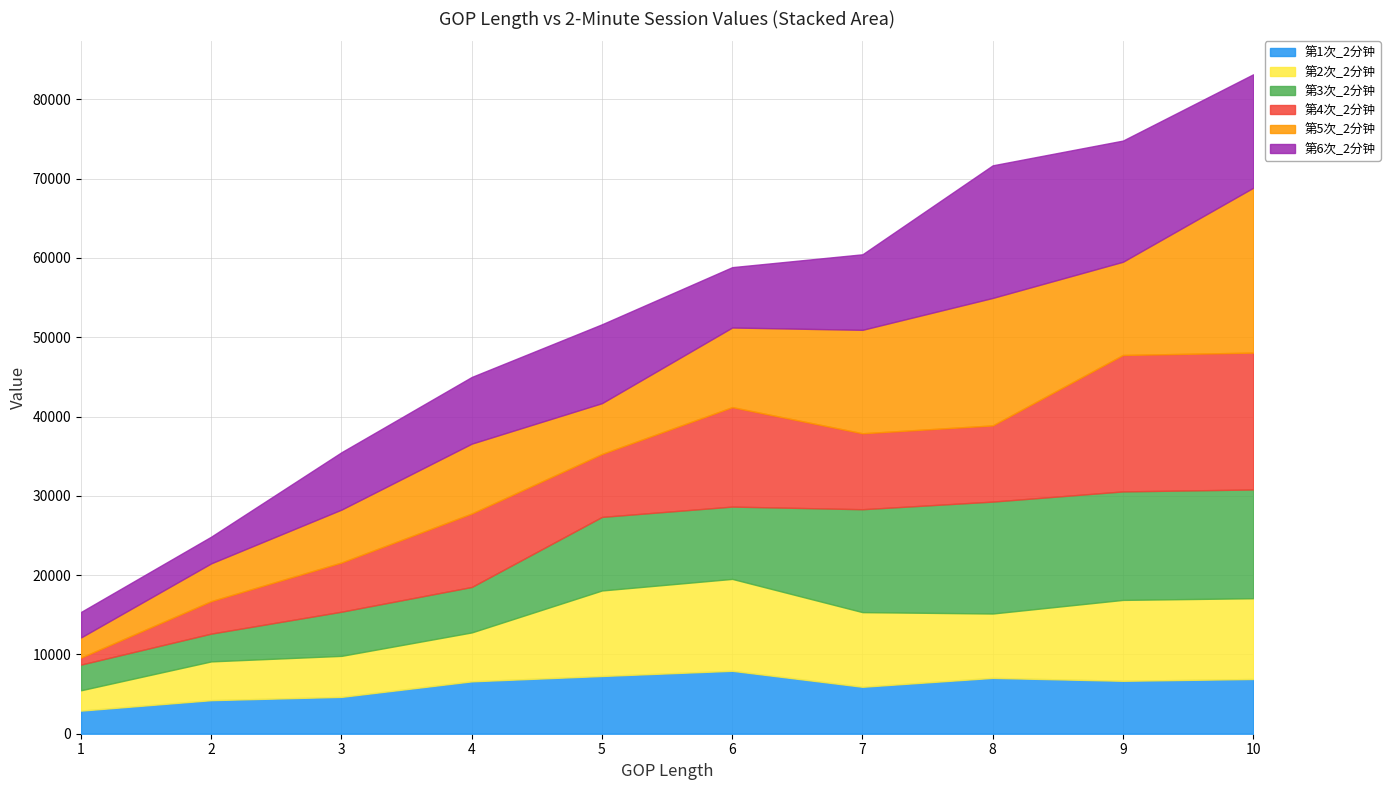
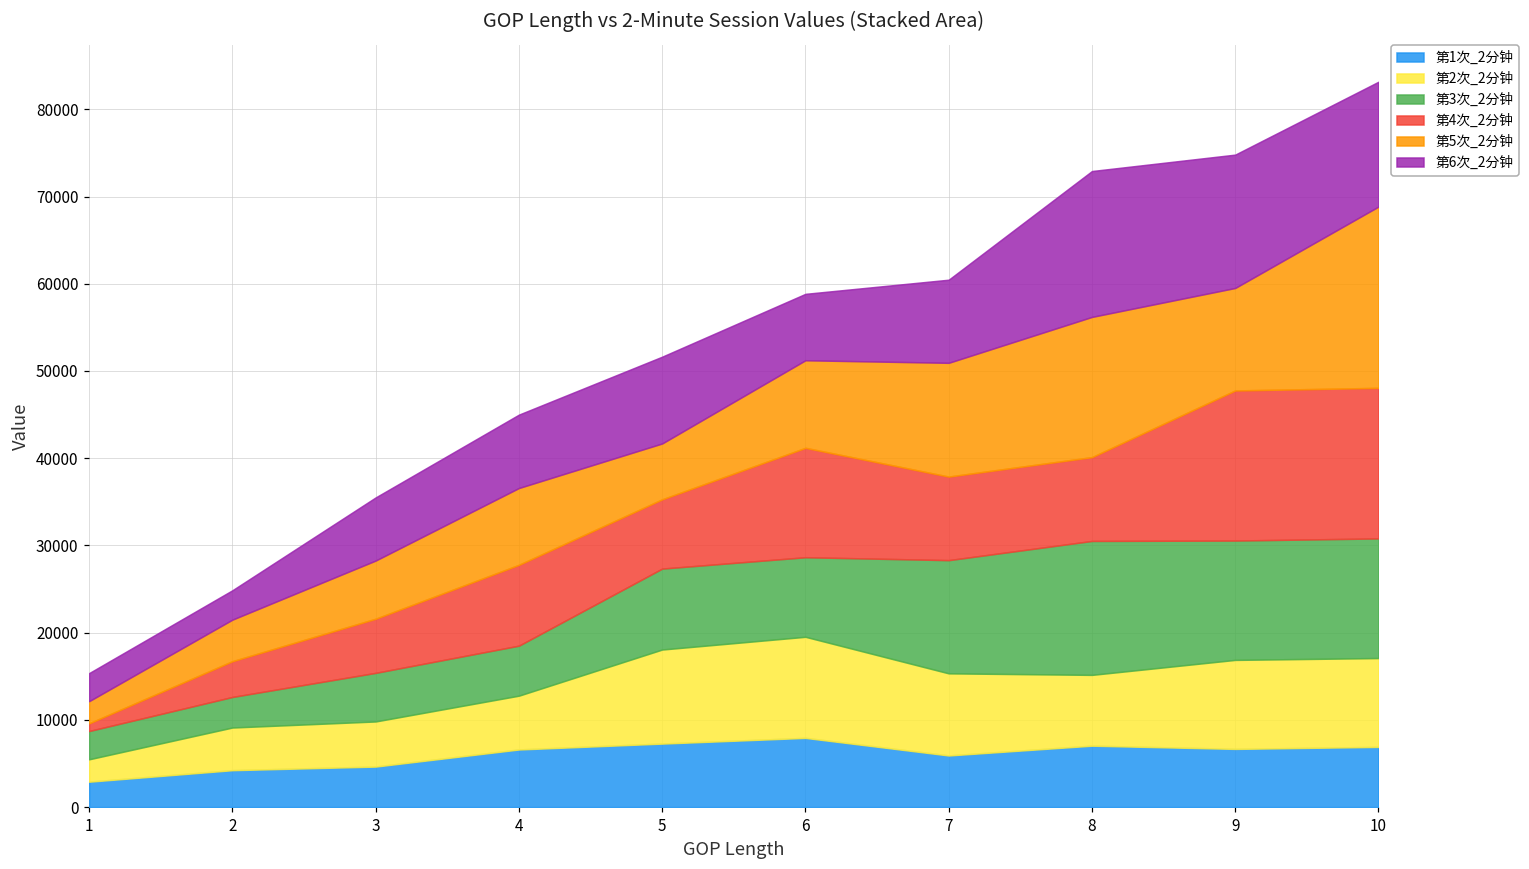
第3次_2分钟, 8: 14000 -> 15000
